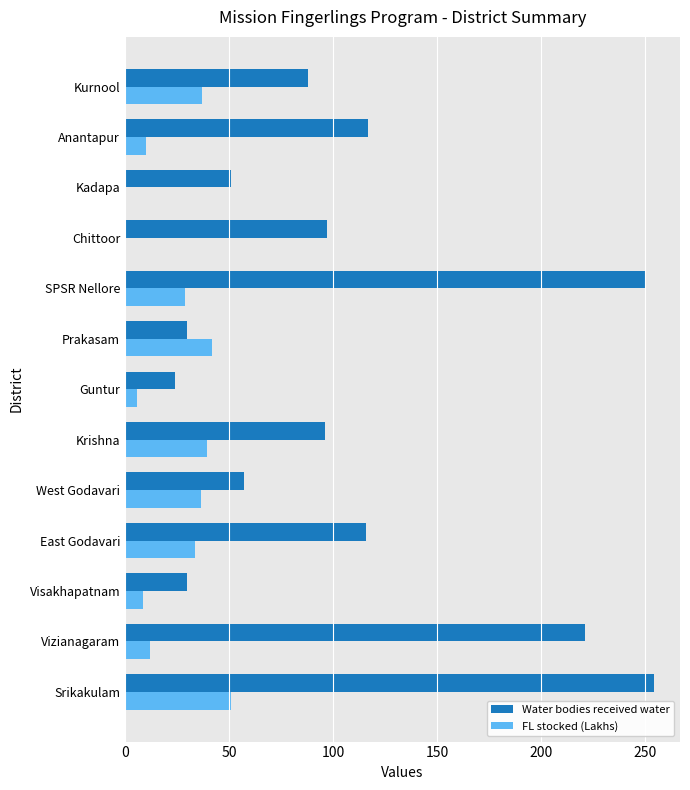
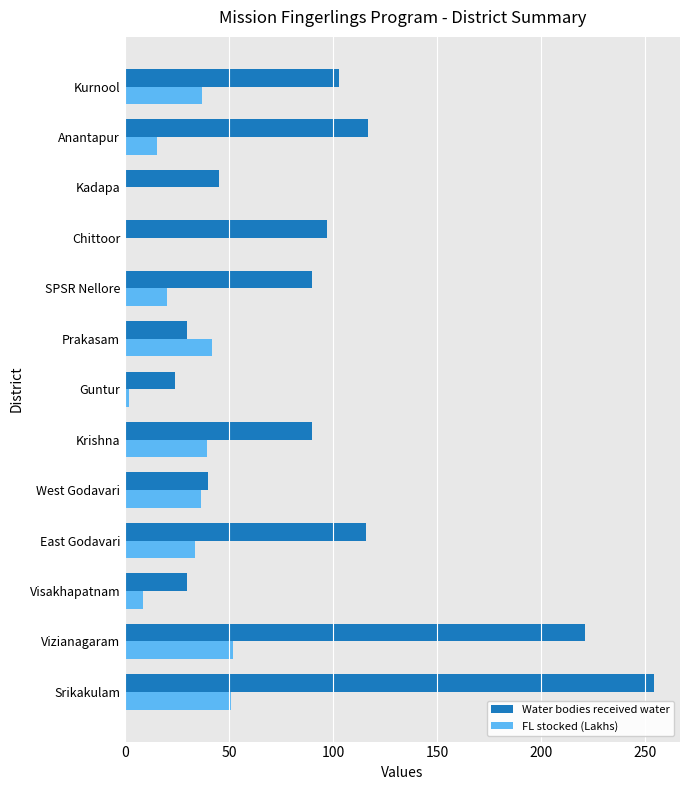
Water bodies received water, Kurnool: 88 -> 103
FL stocked (Lakhs), Anantapur: 10 -> 15
Water bodies received water, Kadapa: 51 -> 45
Water bodies received water, SPSR Nellore: 250 -> 90
FL stocked (Lakhs), SPSR Nellore: 29 -> 20
FL stocked (Lakhs), Guntur: 6 -> 2
Water bodies received water, Krishna: 96 -> 90
Water bodies received water, West Godavari: 57 -> 40
FL stocked (Lakhs), Vizianagaram: 12 -> 52
